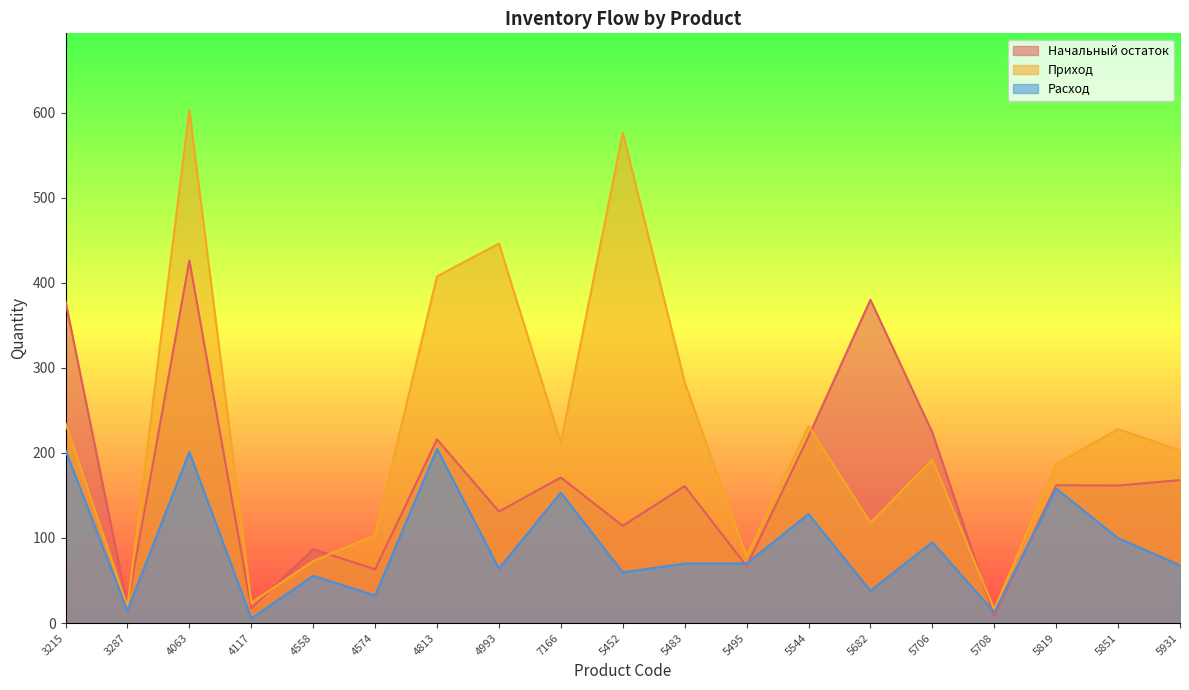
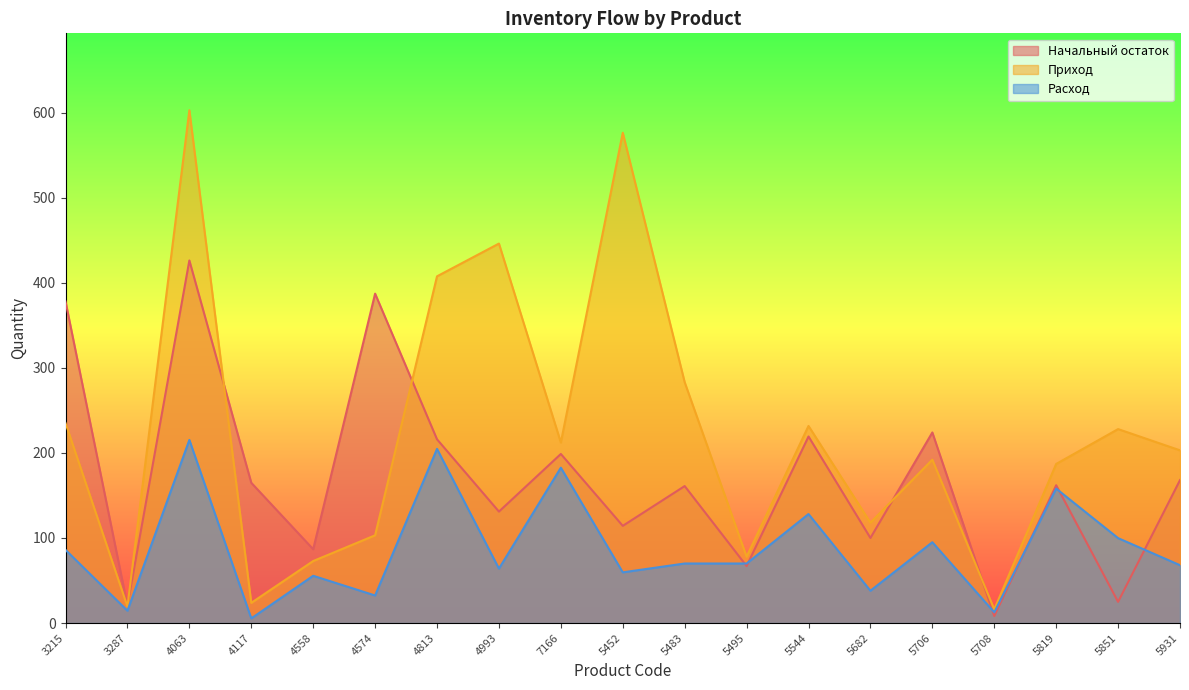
Расход, 3215: 200 -> 90
Расход, 4063: 200 -> 220
Начальный остаток, 4117: 20 -> 160
Начальный остаток, 4574: 60 -> 390
Начальный остаток, 7166: 170 -> 200
Расход, 7166: 150 -> 180
Начальный остаток, 5682: 380 -> 100
Начальный остаток, 5851: 160 -> 20
